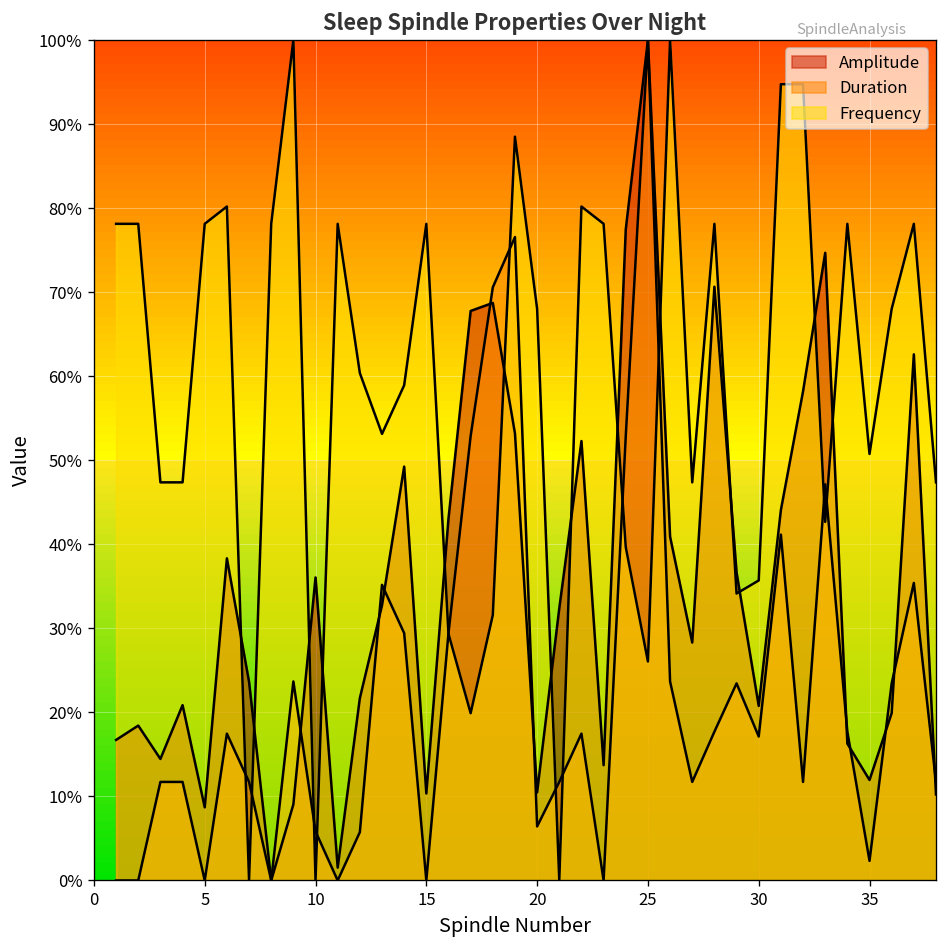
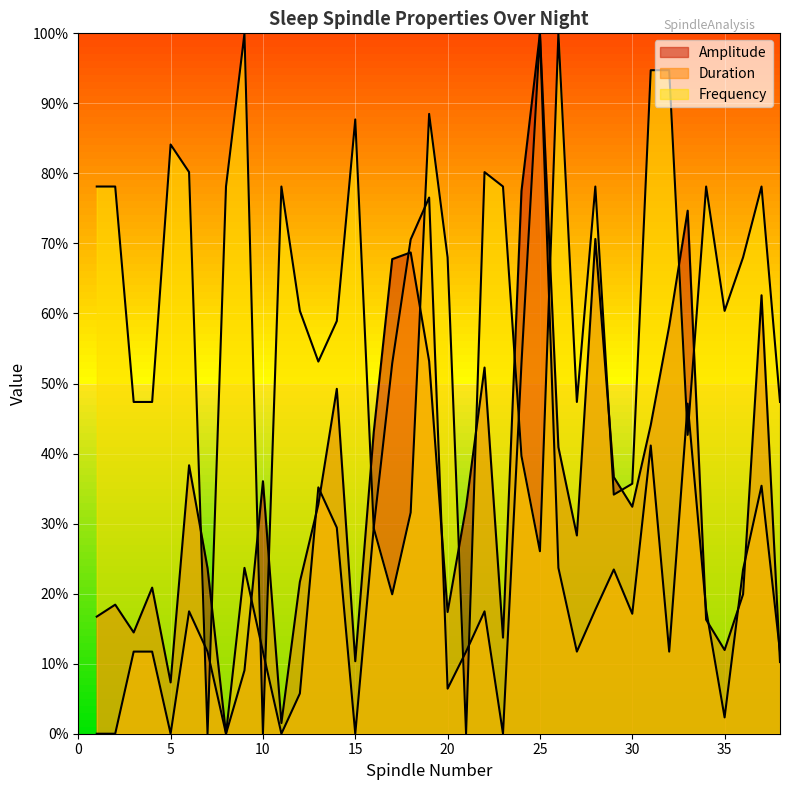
Amplitude, 5: 9% -> 7%
Frequency, 5: 78% -> 84%
Duration, 10: 6% -> 12%
Frequency, 15: 78% -> 88%
Amplitude, 20: 10% -> 17%
Amplitude, 30: 21% -> 32%
Frequency, 35: 51% -> 60%
